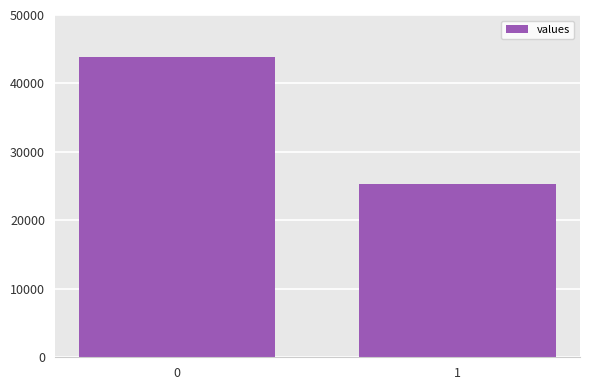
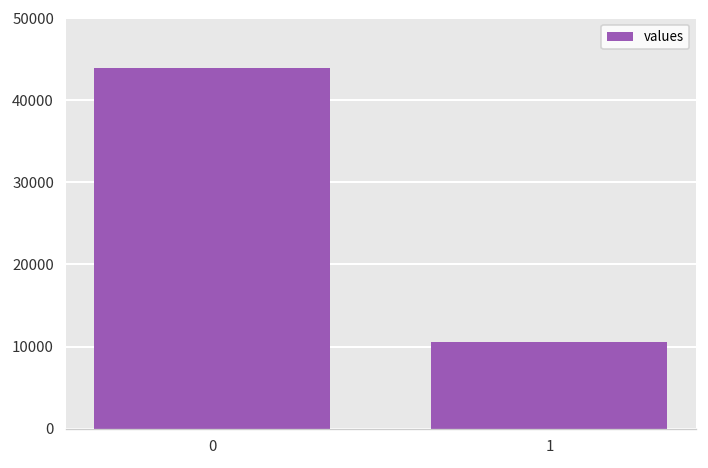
1: 25000 -> 11000
